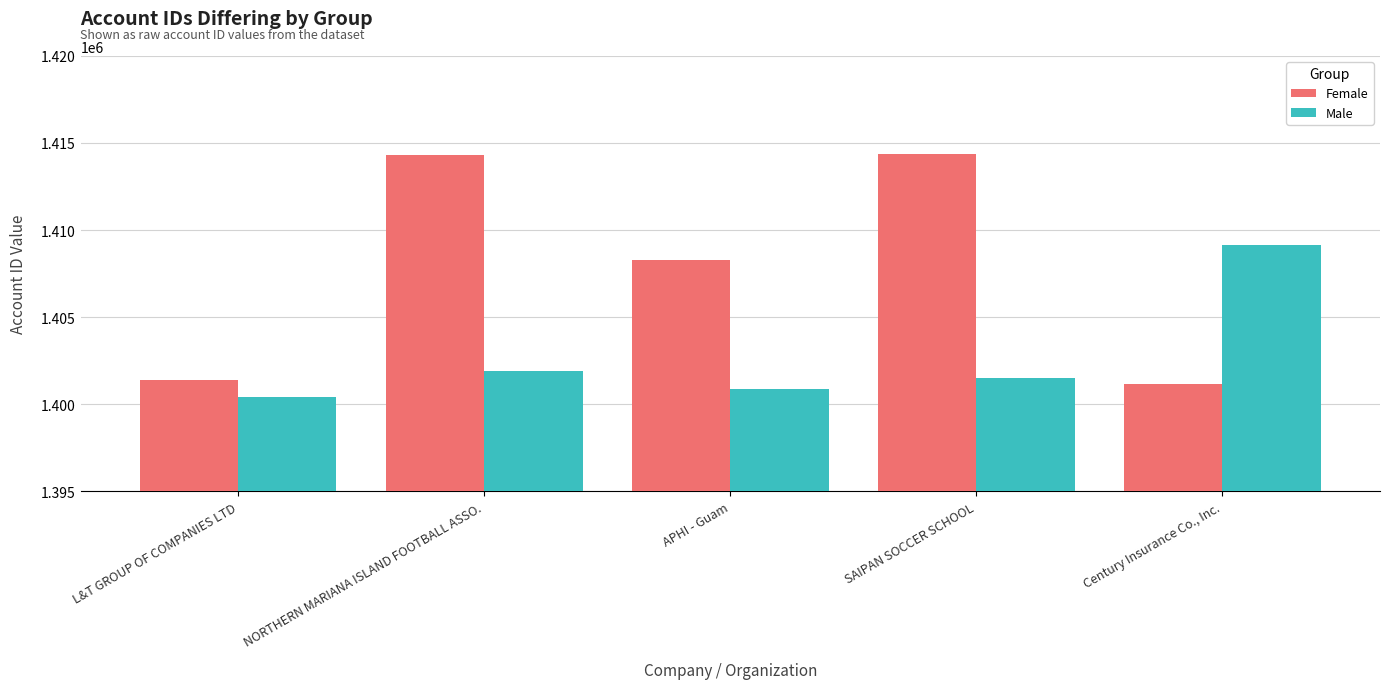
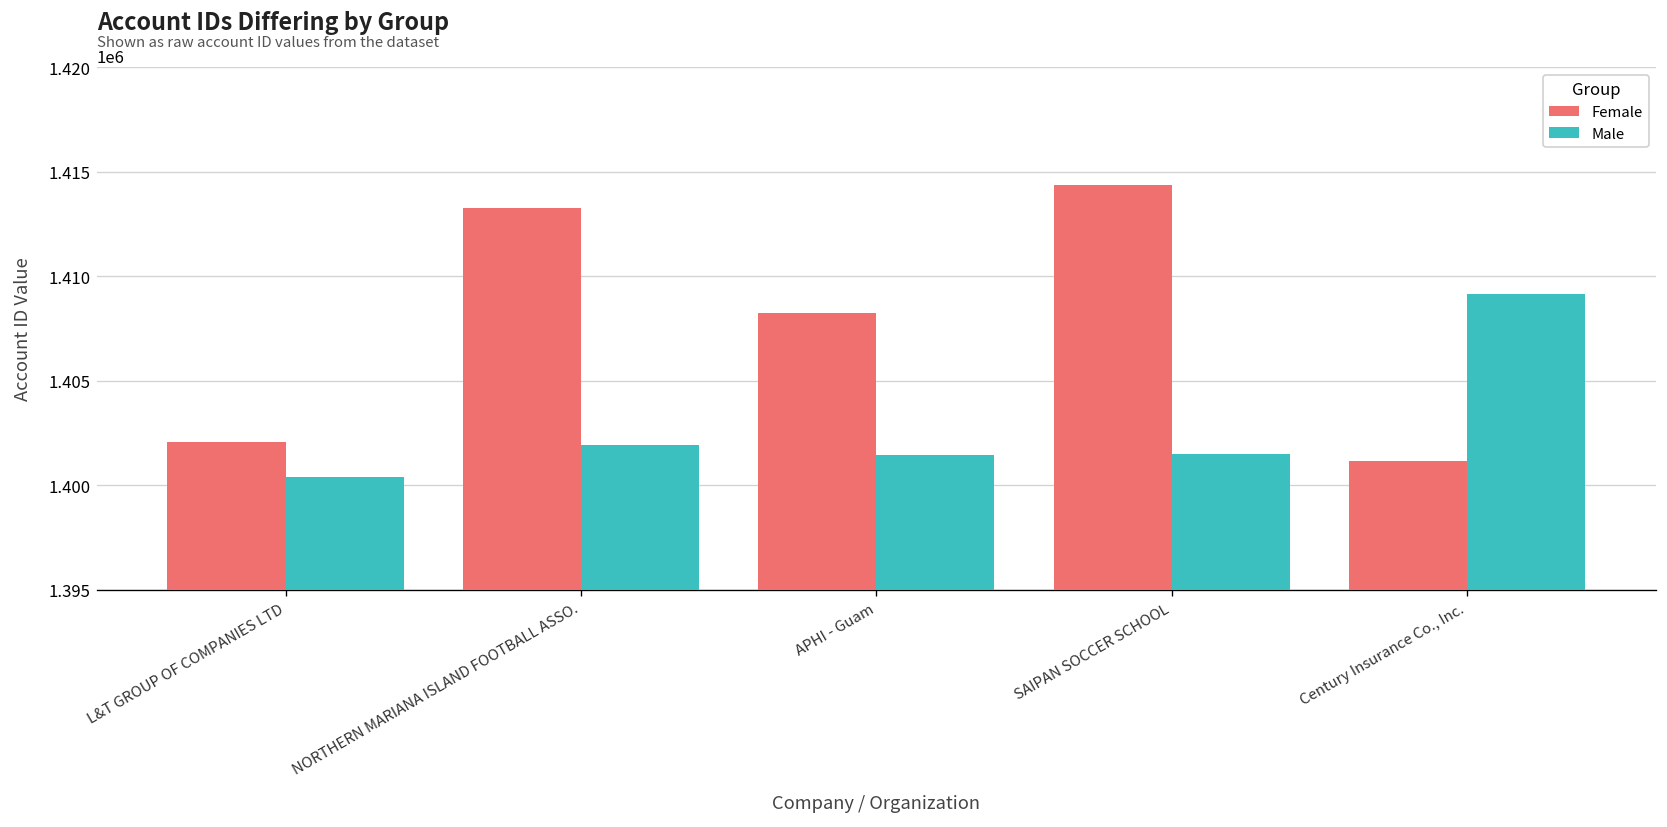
Female, L&T GROUP OF COMPANIES LTD: 1401400 -> 1402100
Female, NORTHERN MARIANA ISLAND FOOTBALL ASSO.: 1414300 -> 1413300
Male, APHI - Guam: 1400900 -> 1401400
